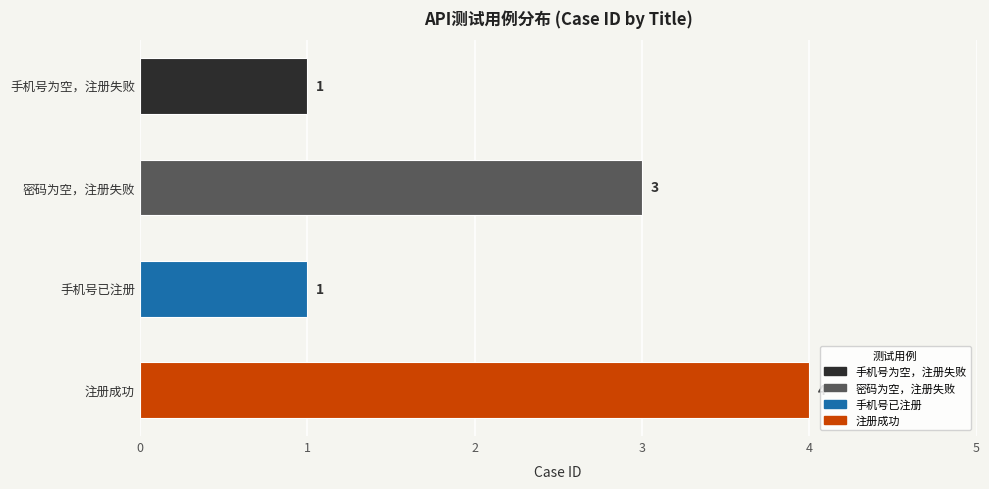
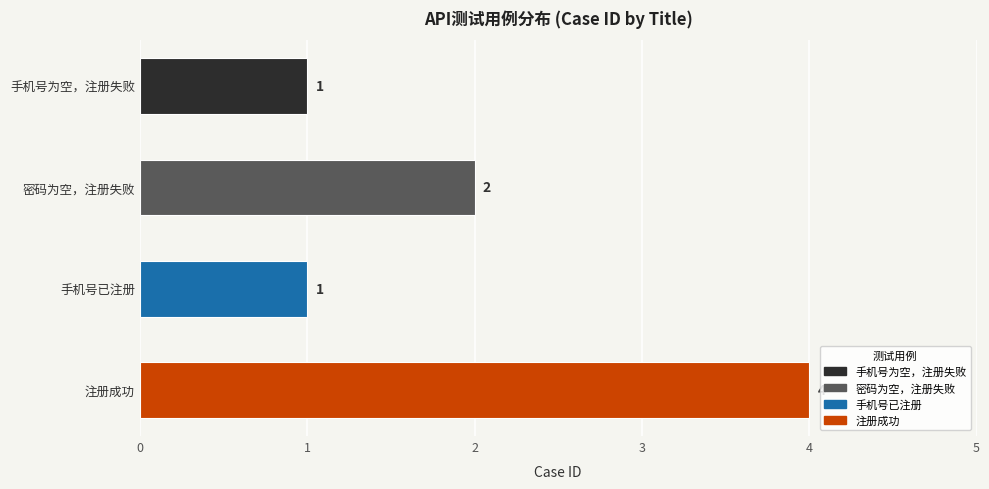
密码为空，注册失败: 3 -> 2
